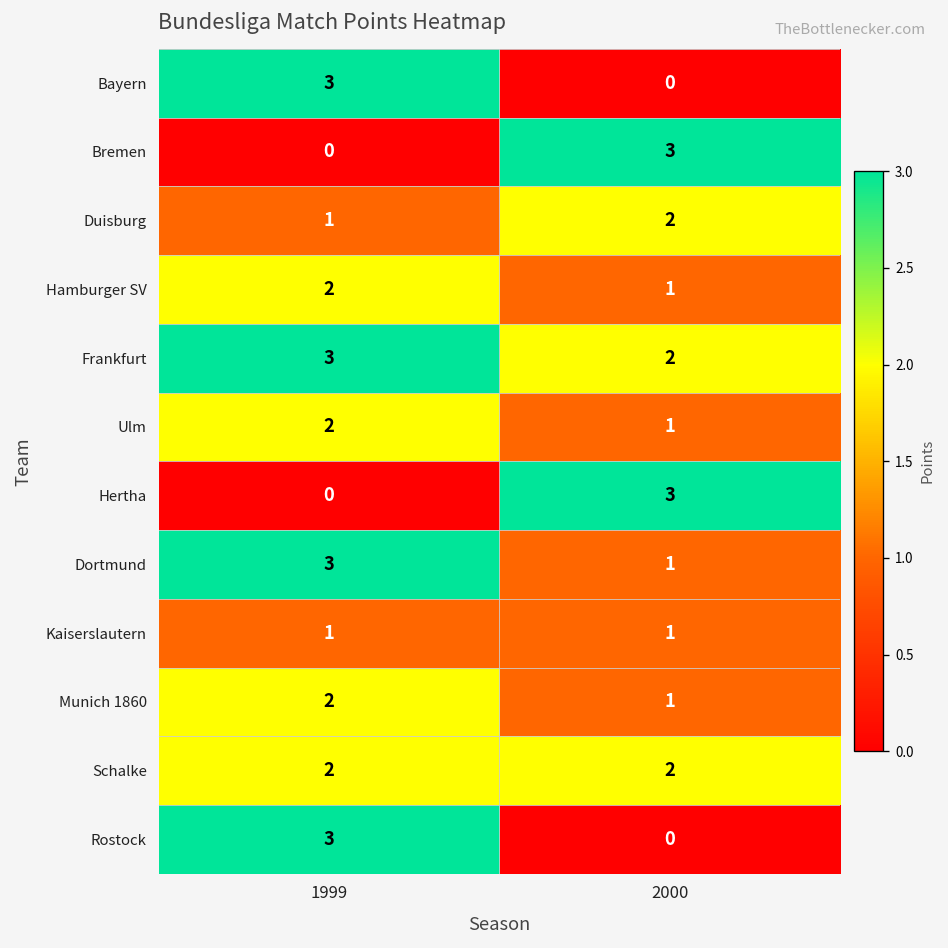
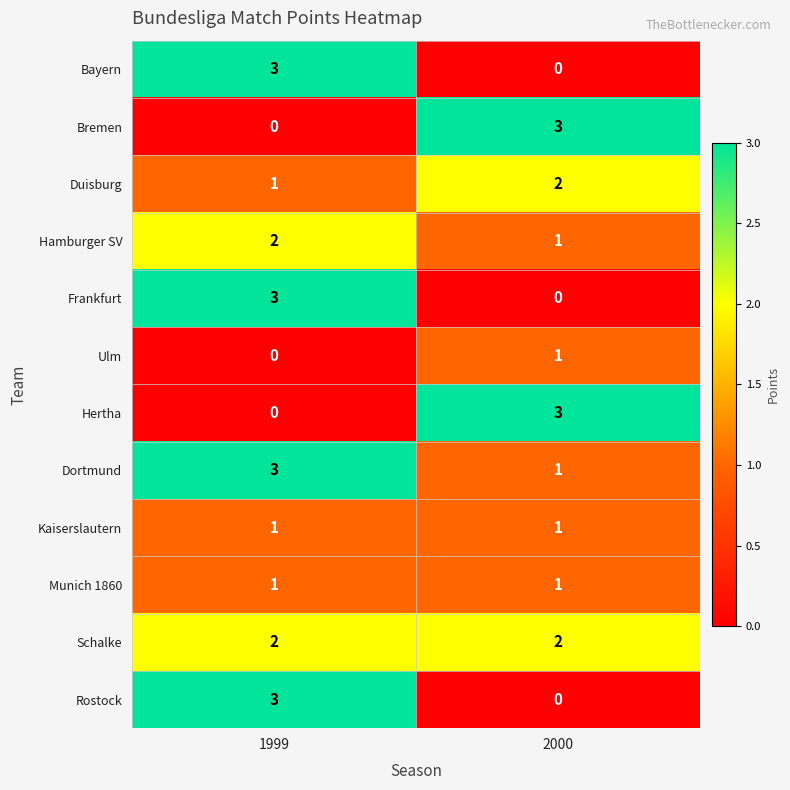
Frankfurt, 2000: 2 -> 0
Ulm, 1999: 2 -> 0
Munich 1860, 1999: 2 -> 1
